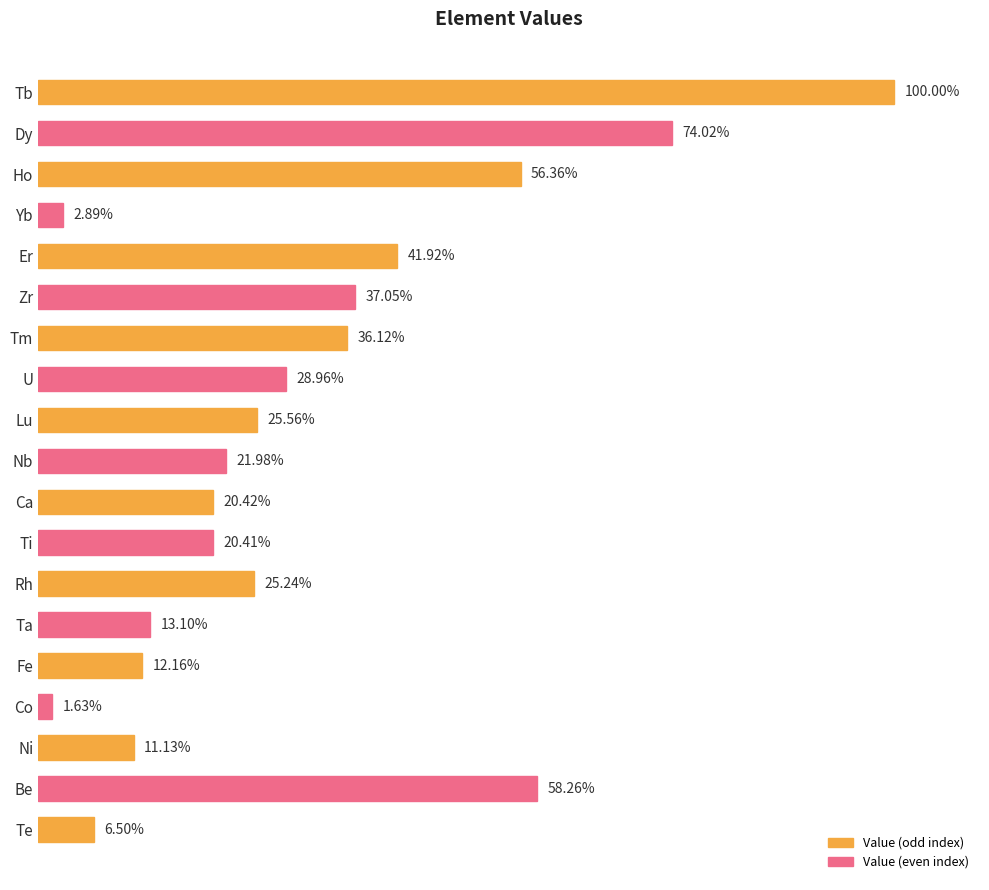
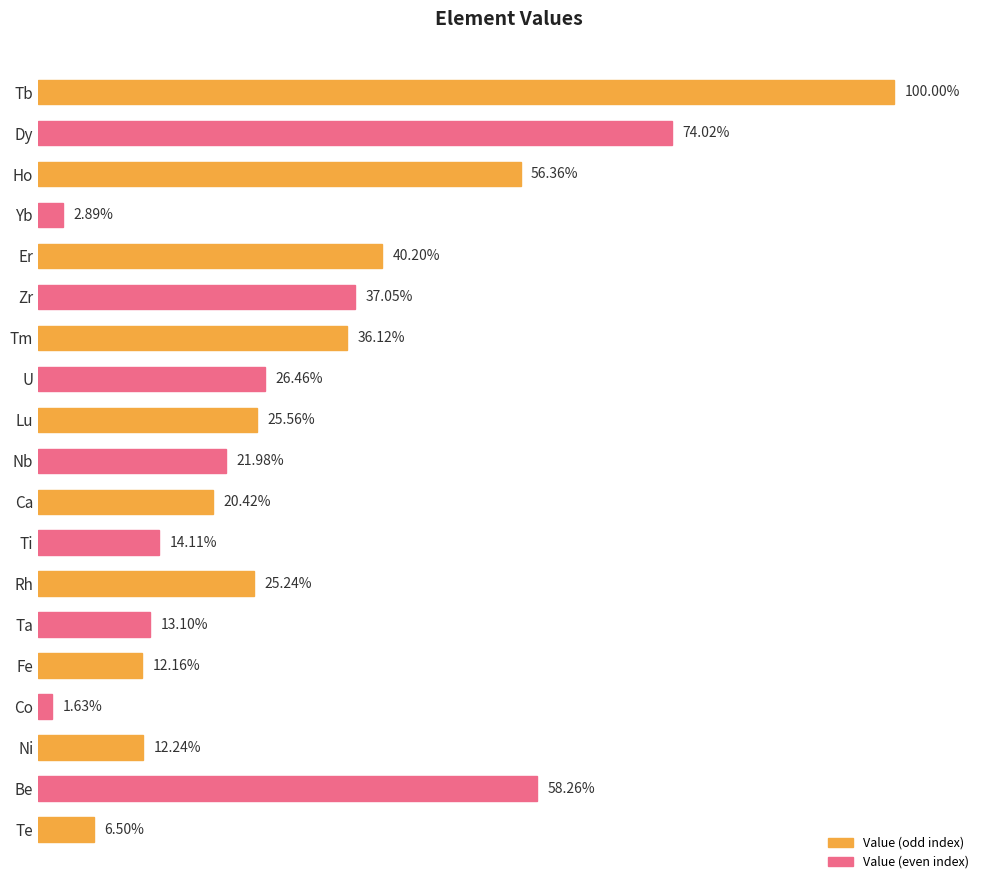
Er: 41.92% -> 40.20%
U: 28.96% -> 26.46%
Ti: 20.41% -> 14.11%
Ni: 11.13% -> 12.24%
